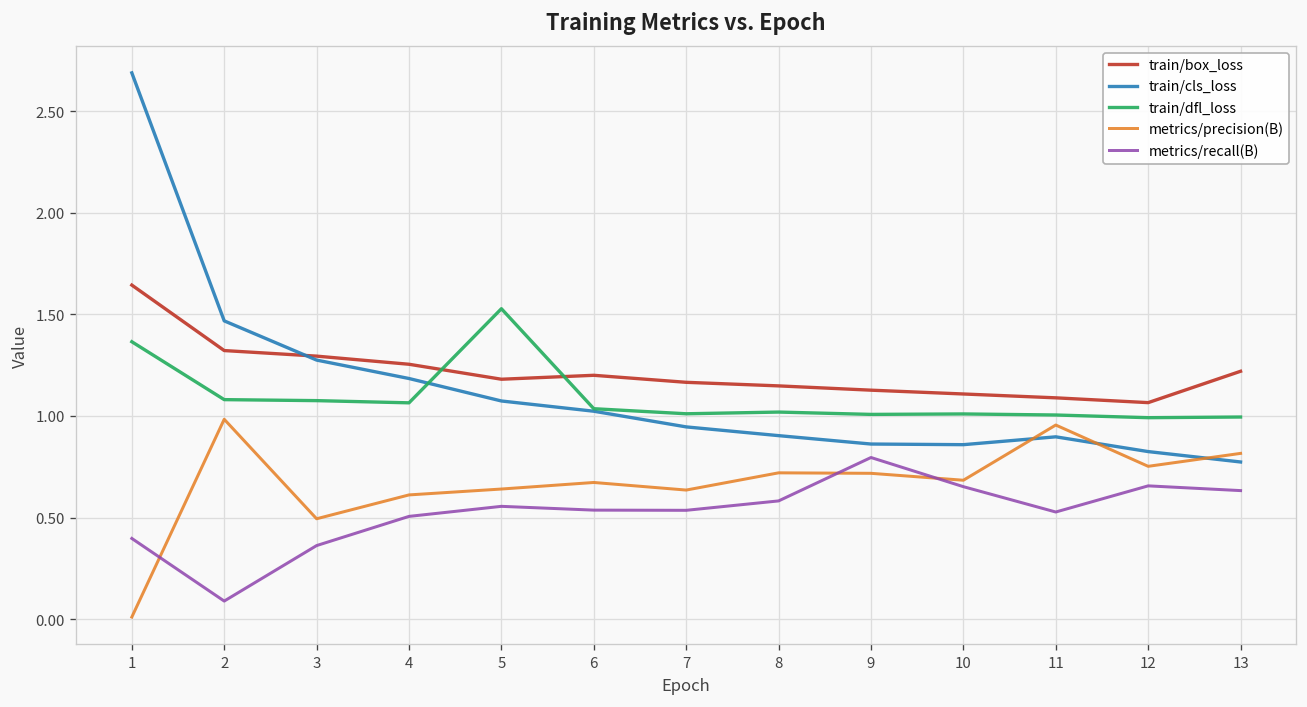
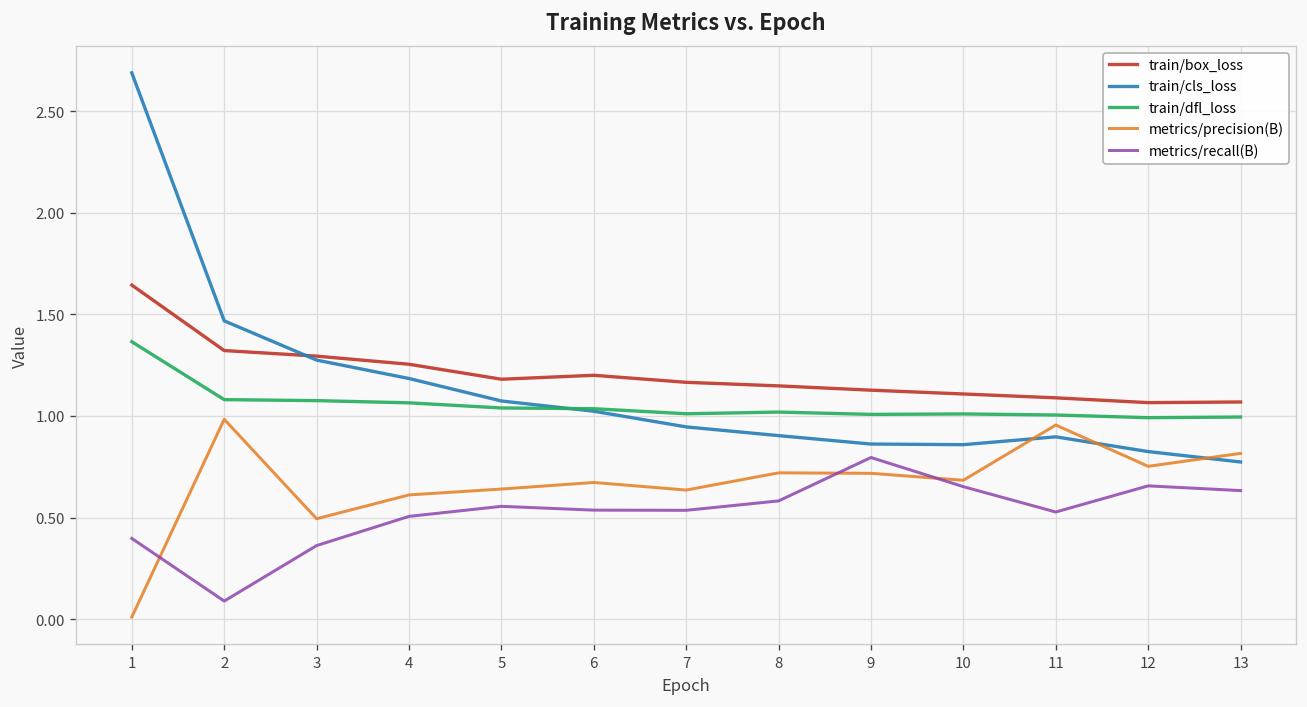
train/dfl_loss, 5: 1.53 -> 1.04
train/box_loss, 13: 1.22 -> 1.07
